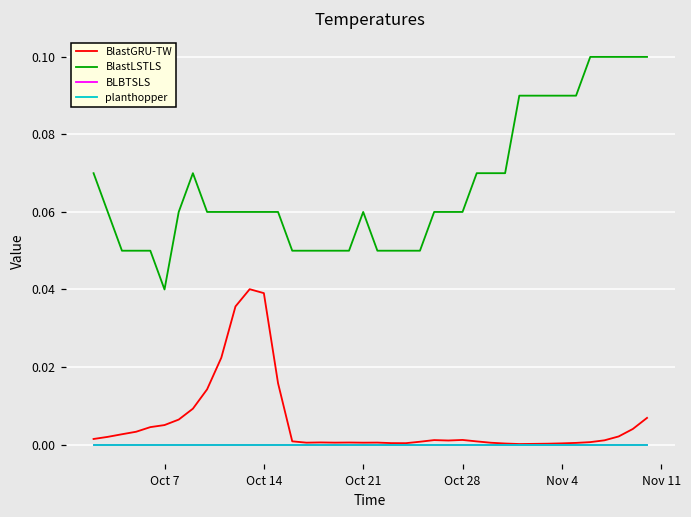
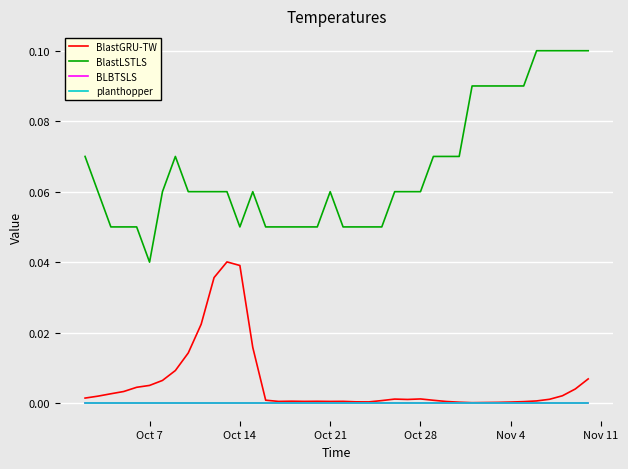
BlastLSTLS, Oct 14: 0.06 -> 0.05
